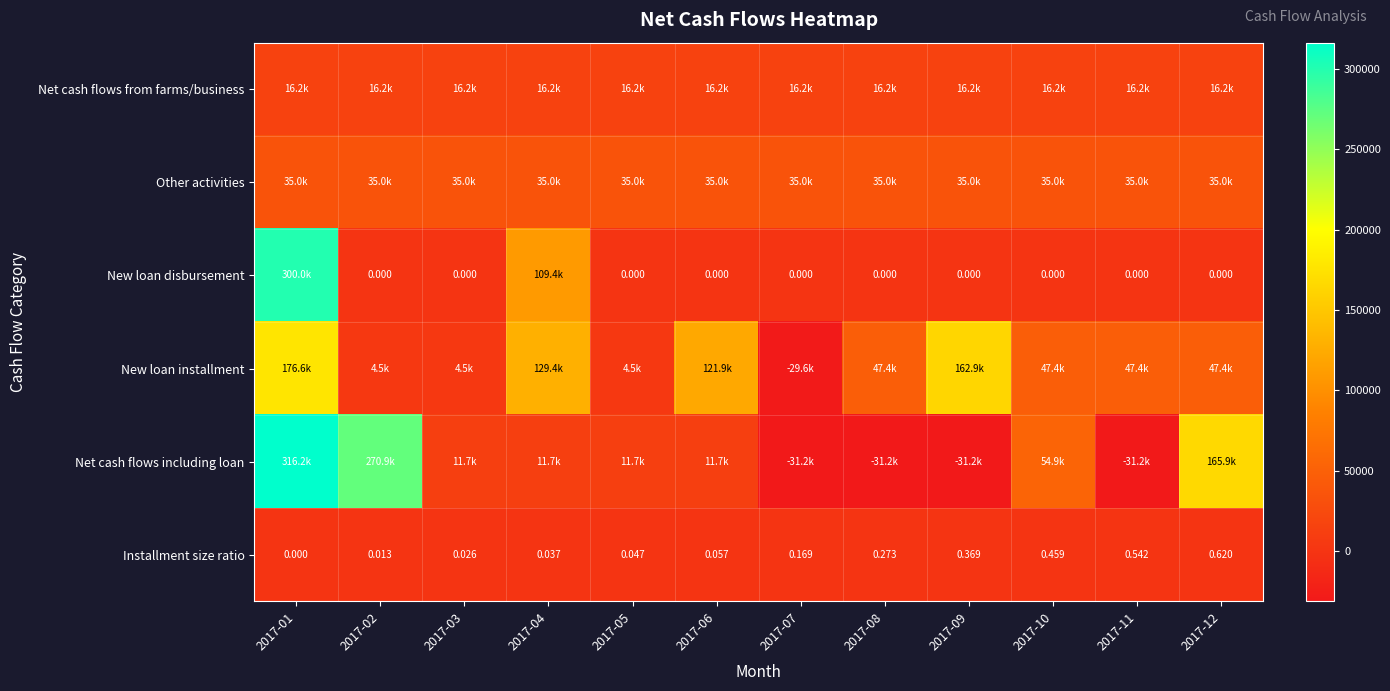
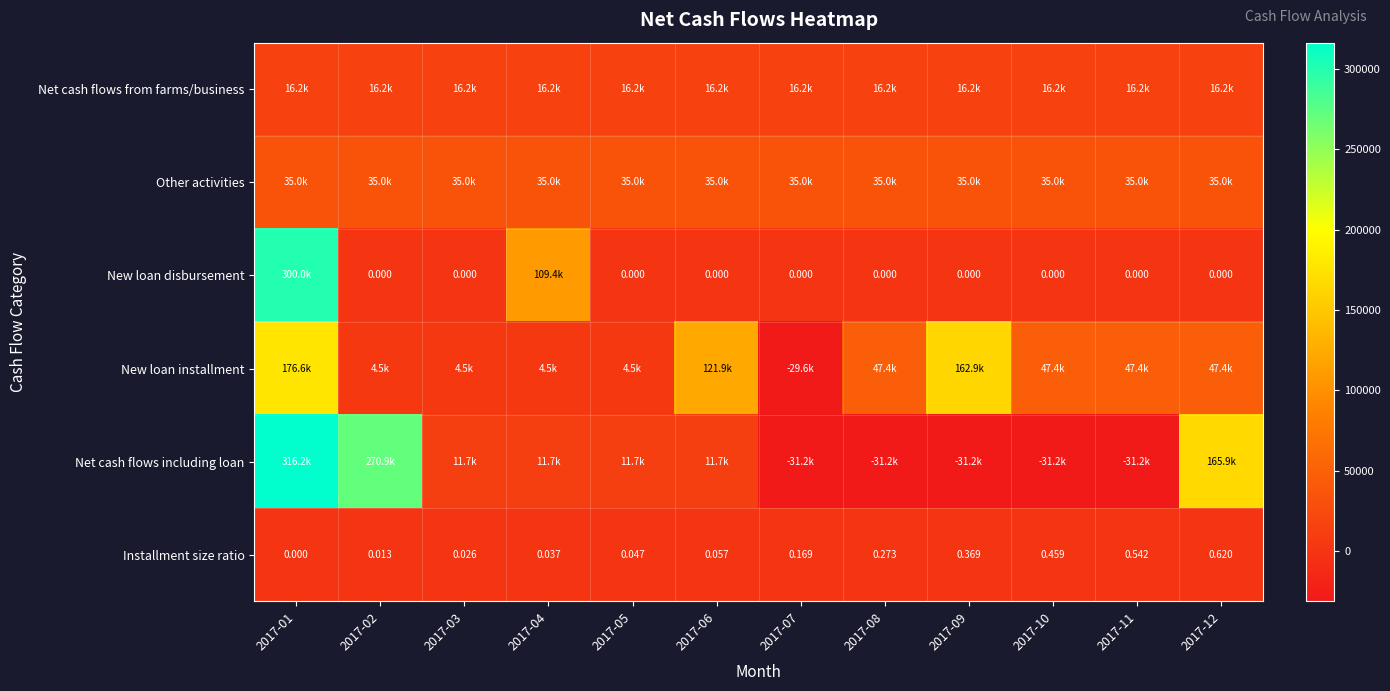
New loan installment, 2017-04: 129.4k -> 4.5k
Net cash flows including loan, 2017-10: 54.9k -> -31.2k
